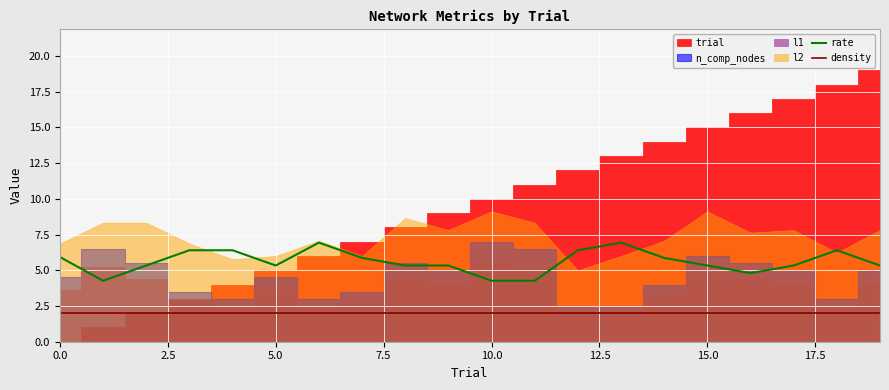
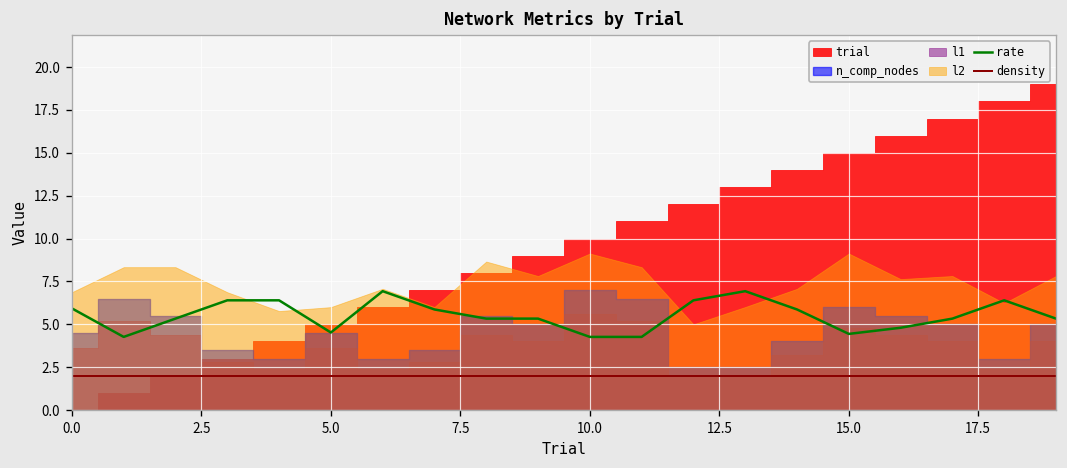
rate, 5.0: 5.3 -> 4.5
rate, 15.0: 5.3 -> 4.4
